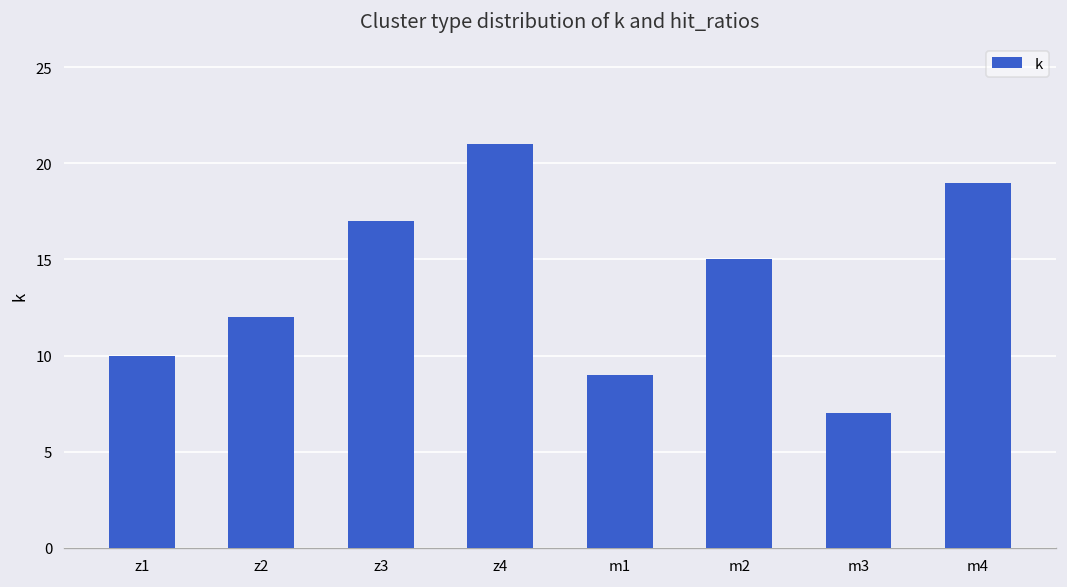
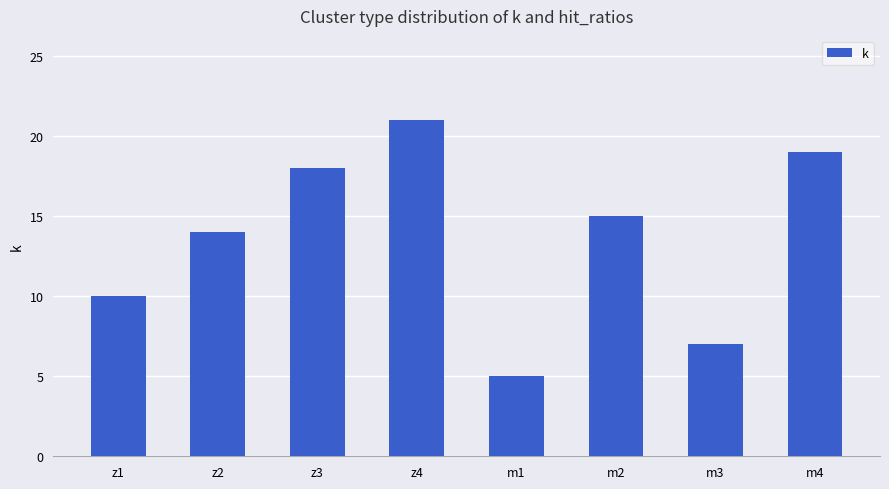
z2: 12 -> 14
z3: 17 -> 18
m1: 9 -> 5
